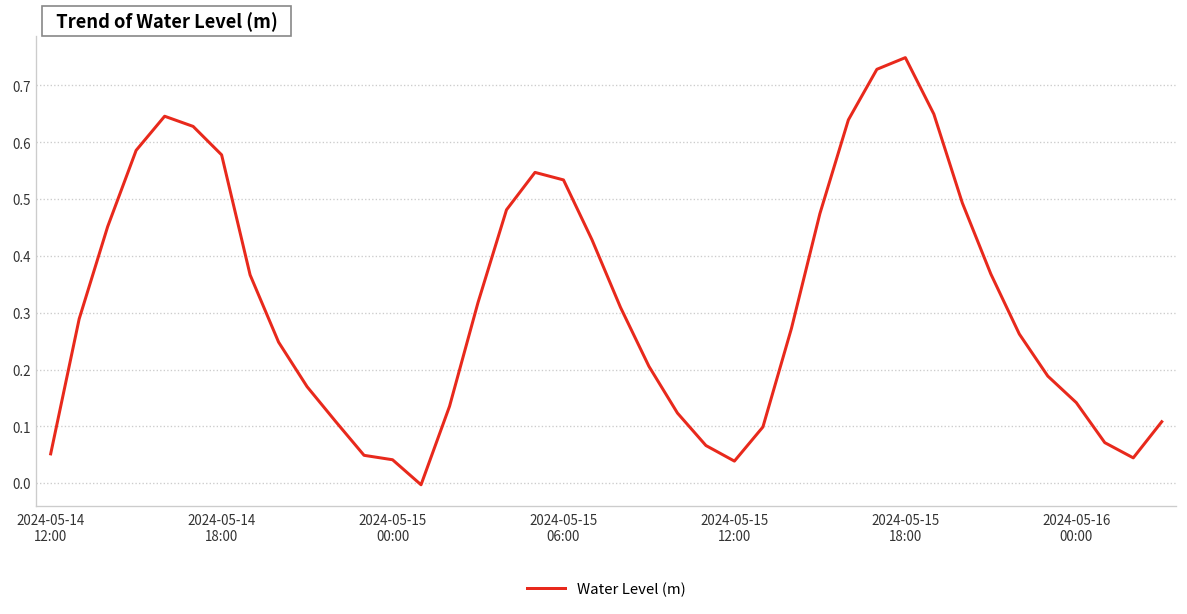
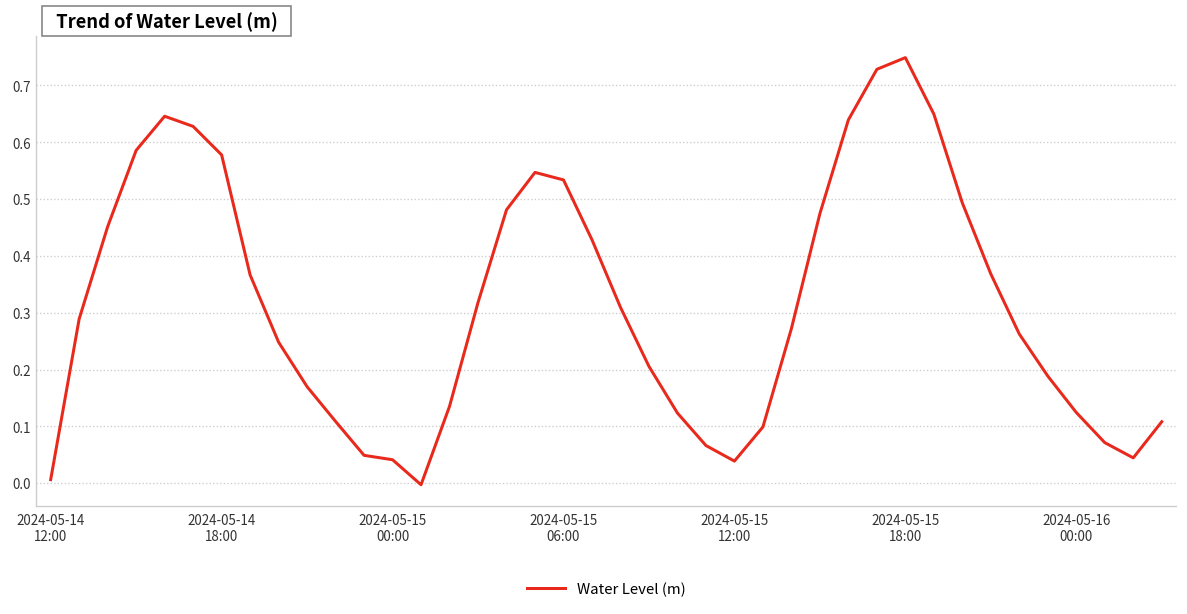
2024-05-14 12:00: 0.05 -> 0.01
2024-05-16 00:00: 0.14 -> 0.12
